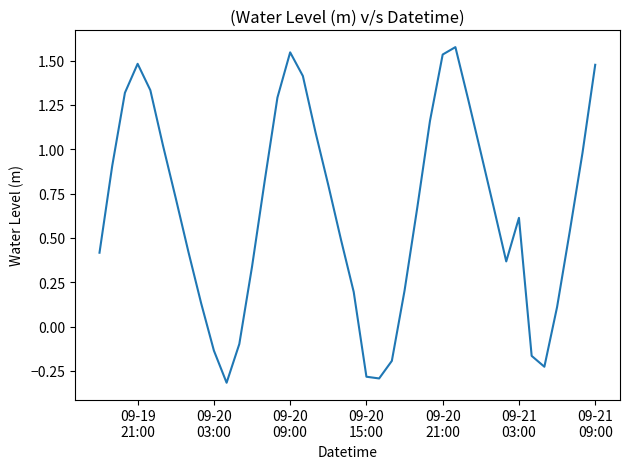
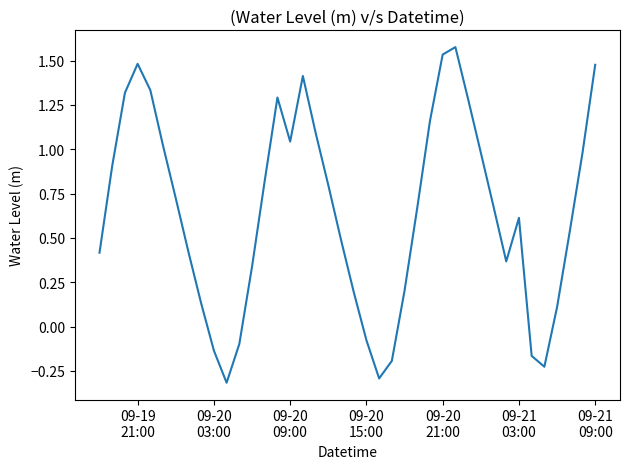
09-20 09:00: 1.55 -> 1.04
09-20 15:00: -0.28 -> -0.08
